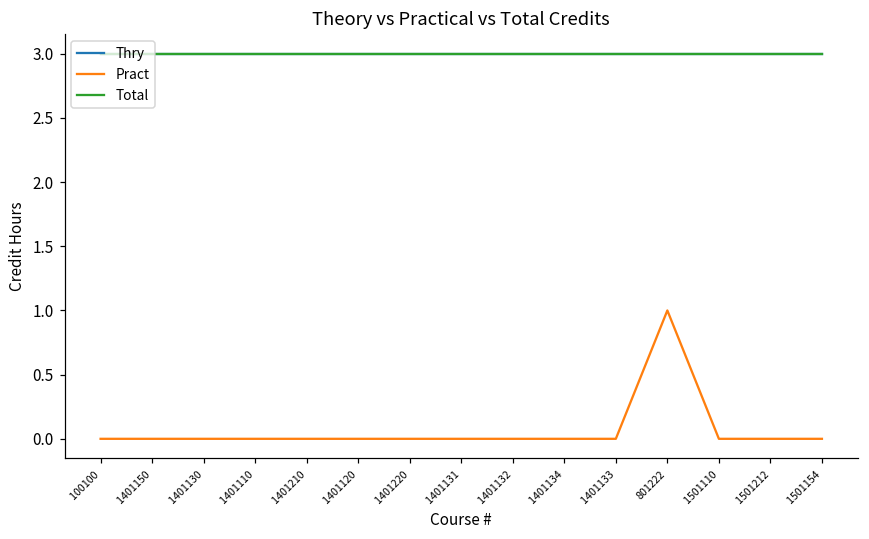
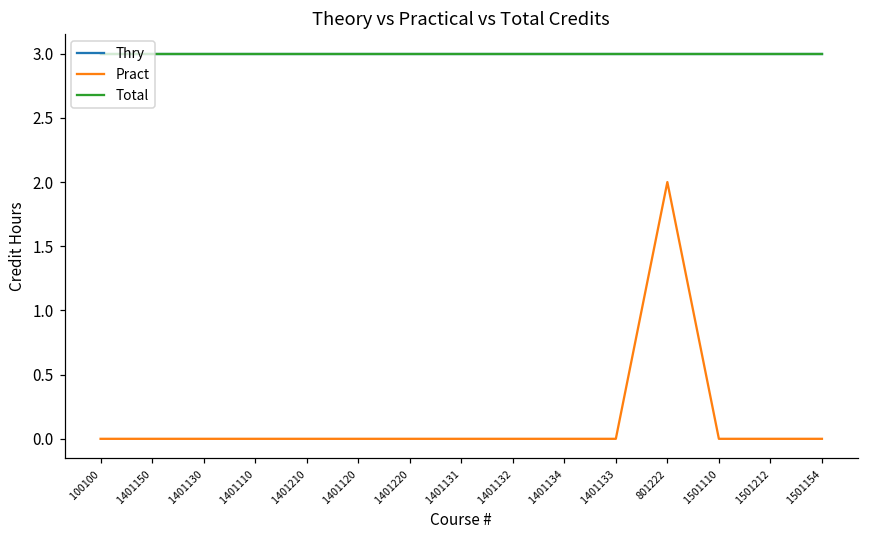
Pract, 801222: 1 -> 2
